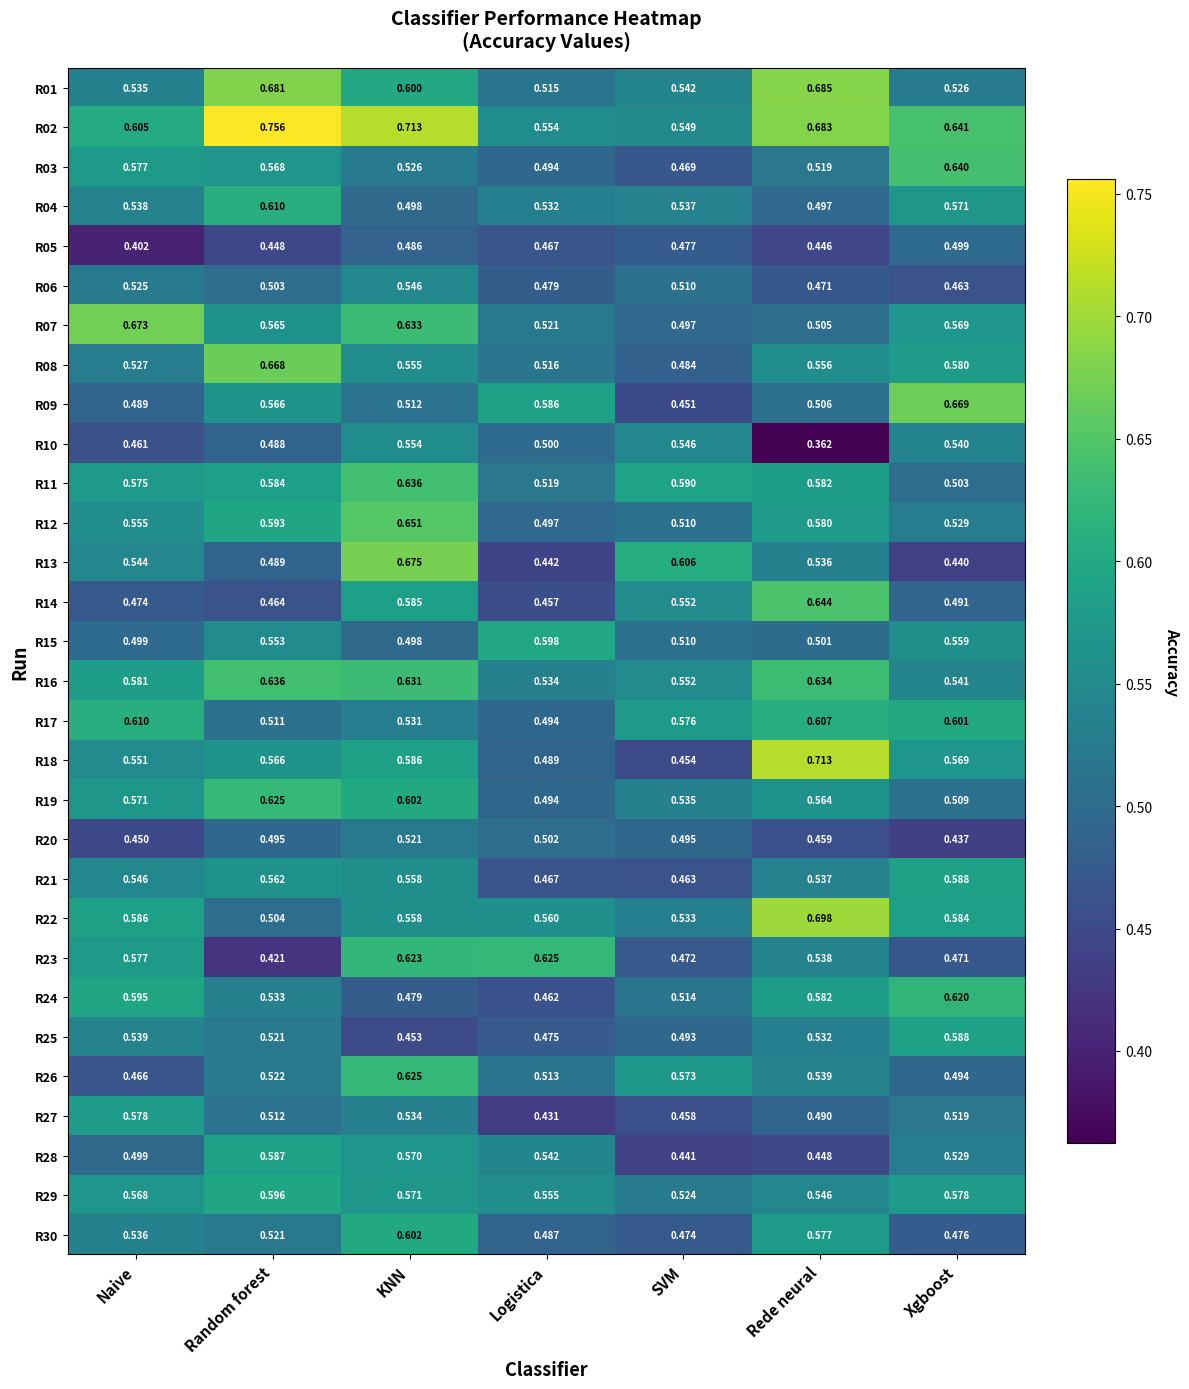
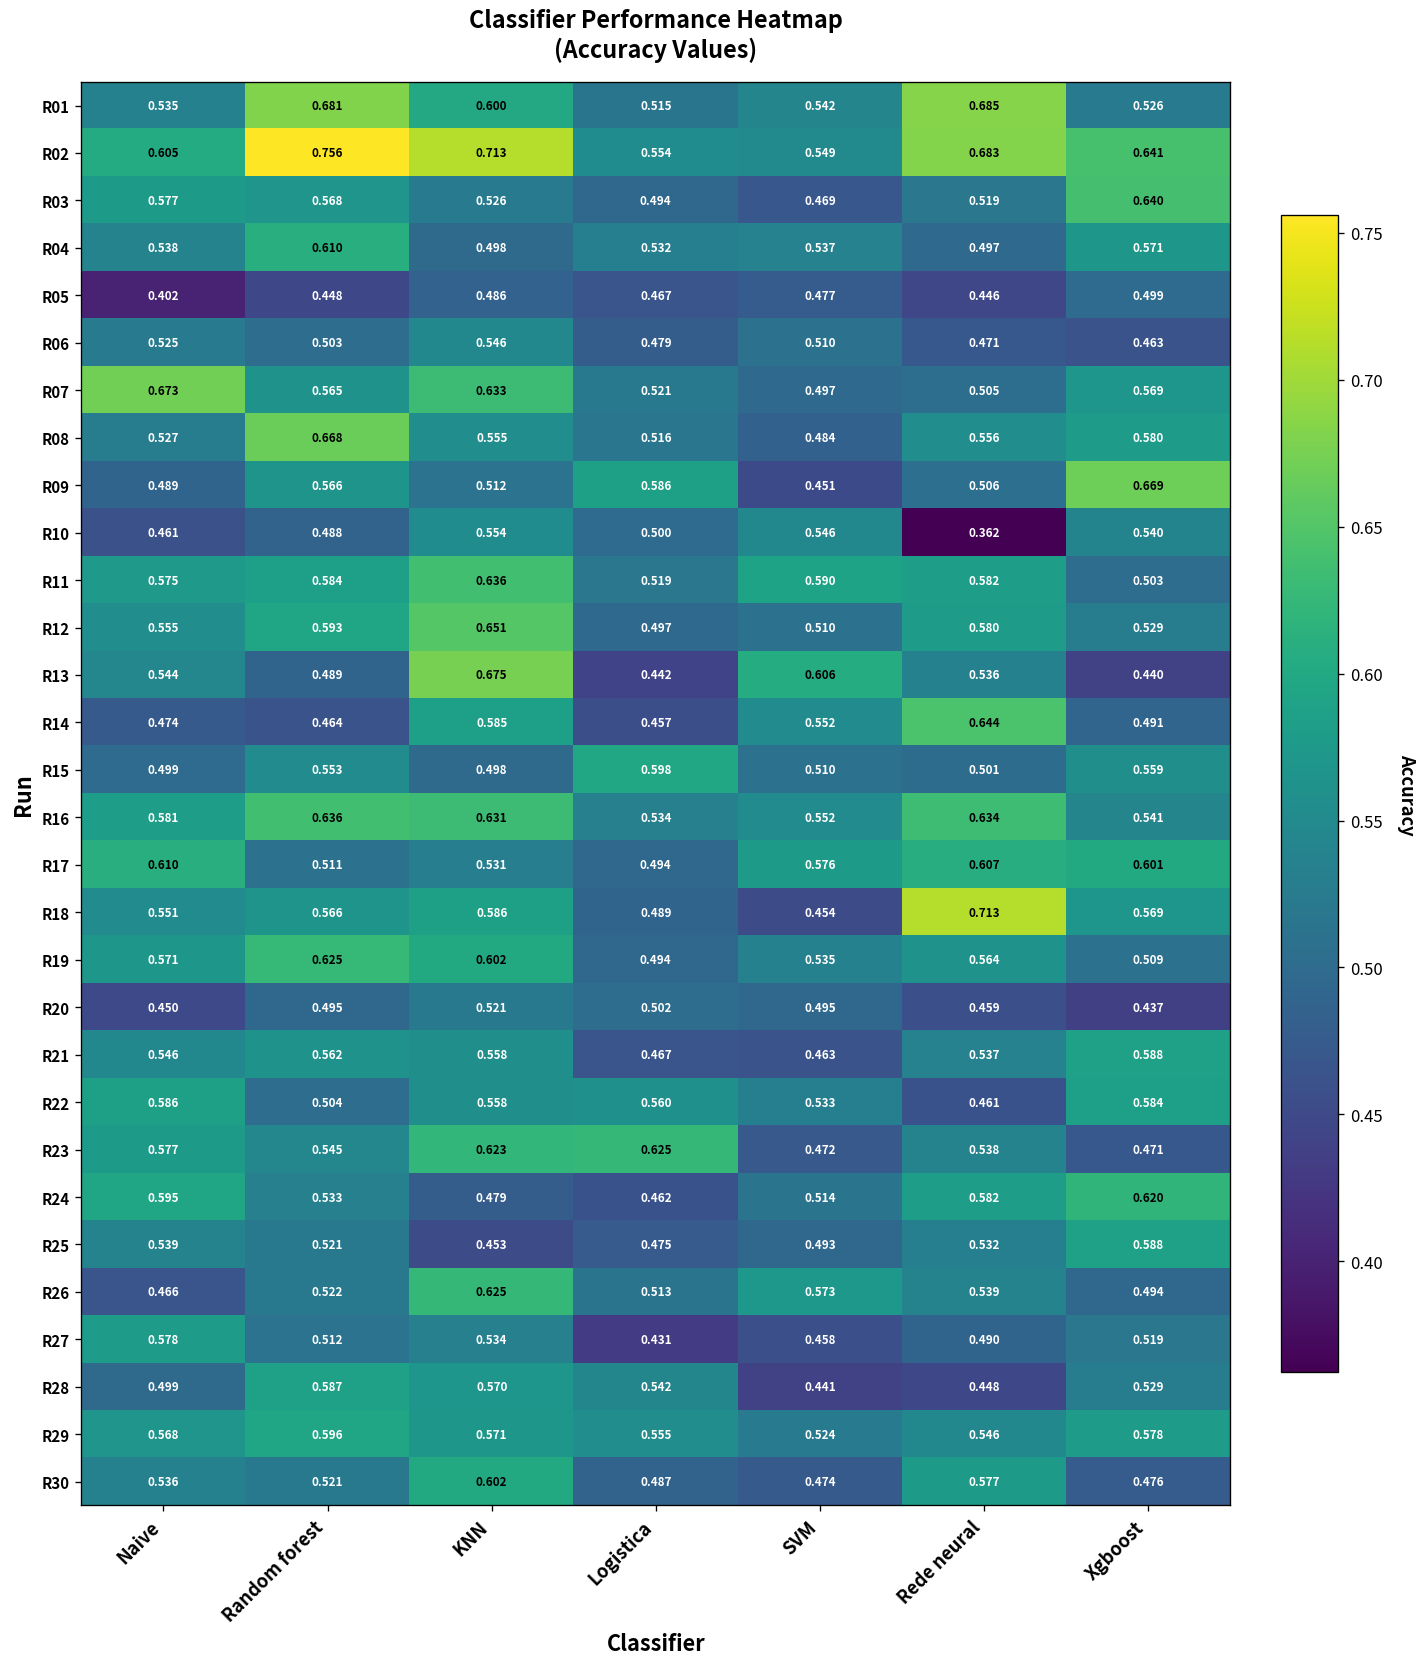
R22, Rede neural: 0.698 -> 0.461
R23, Random forest: 0.421 -> 0.545
